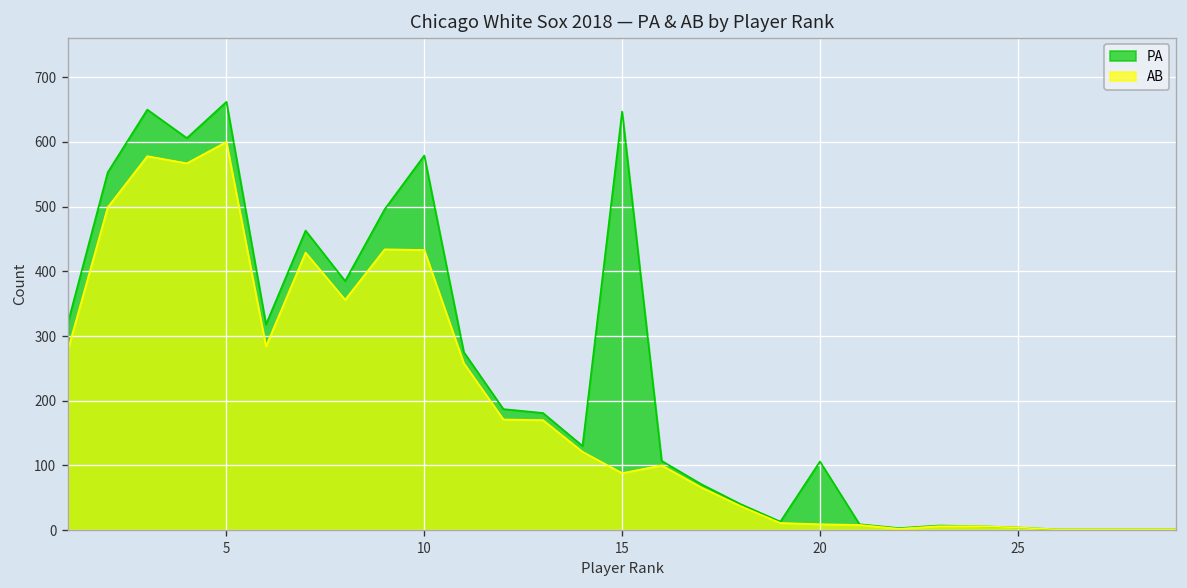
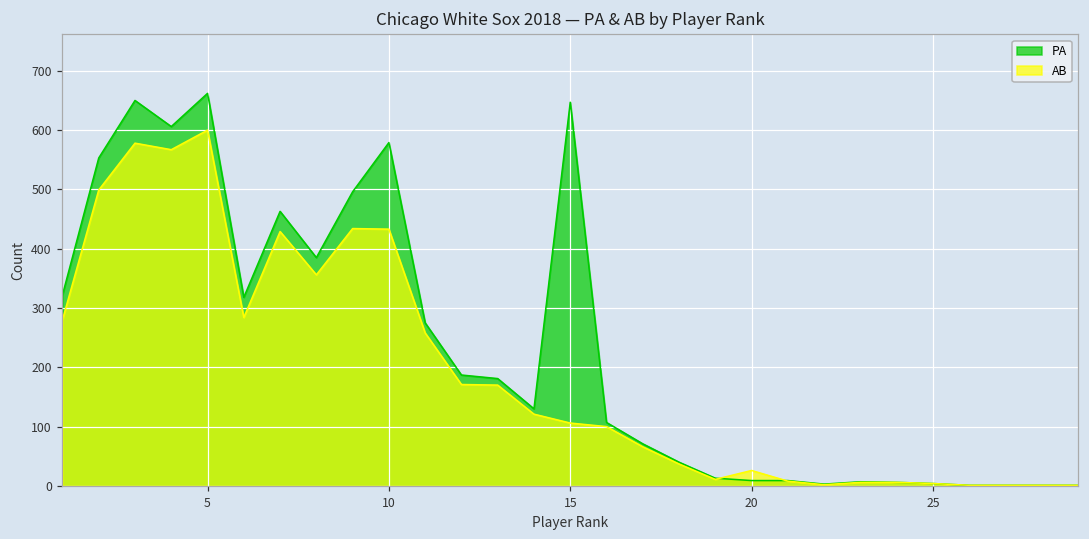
AB, 15: 90 -> 110
PA, 20: 110 -> 10
AB, 20: 10 -> 30
